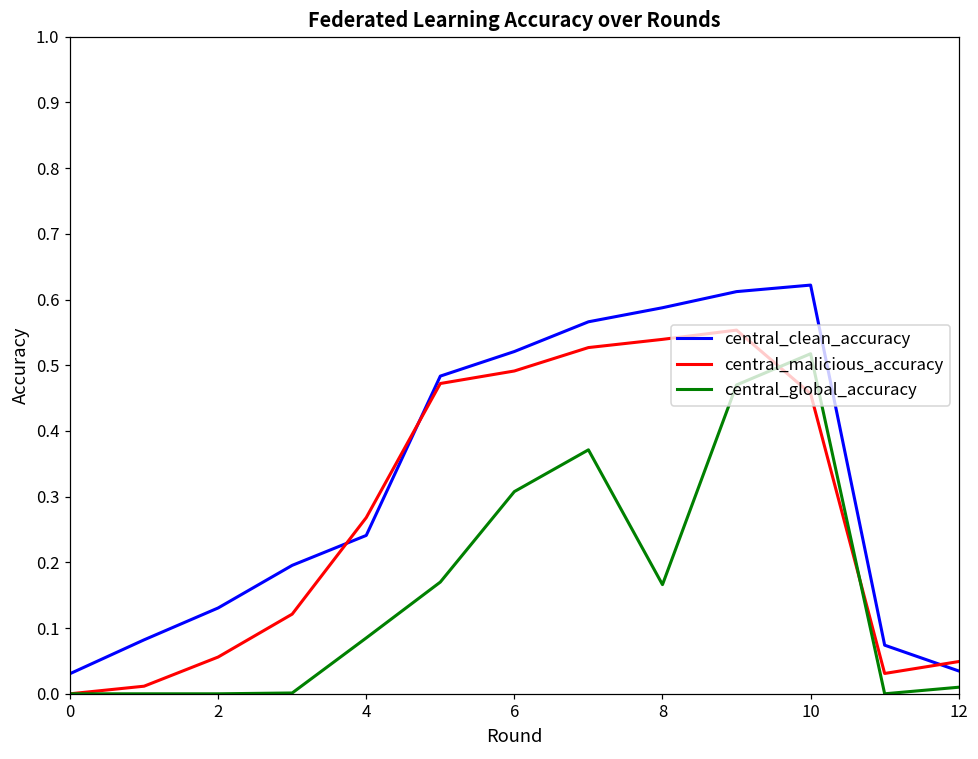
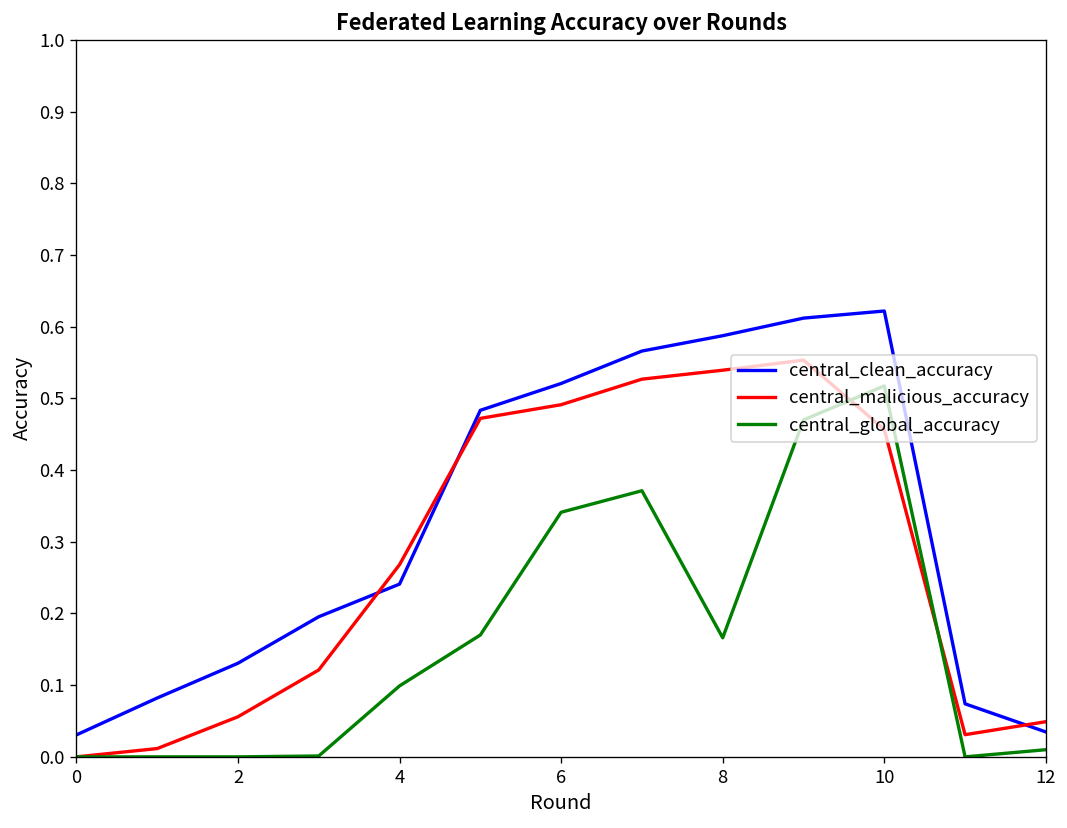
central_global_accuracy, 4: 0.09 -> 0.10
central_global_accuracy, 6: 0.31 -> 0.34
